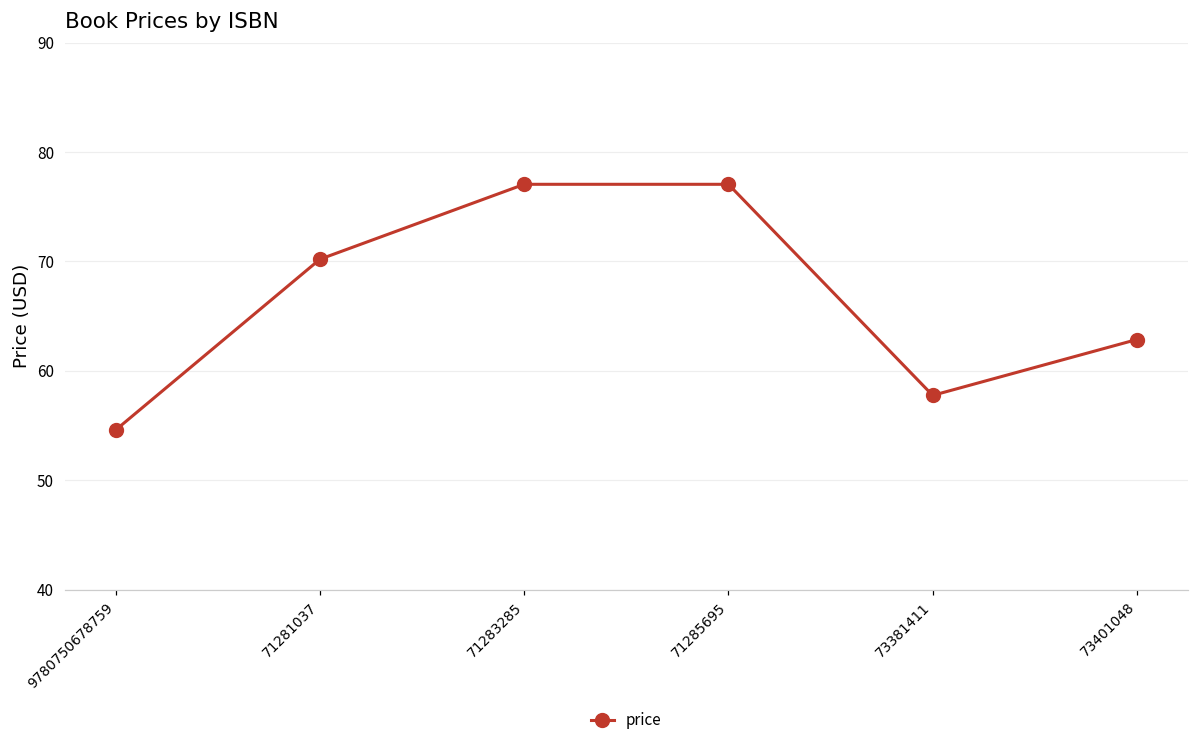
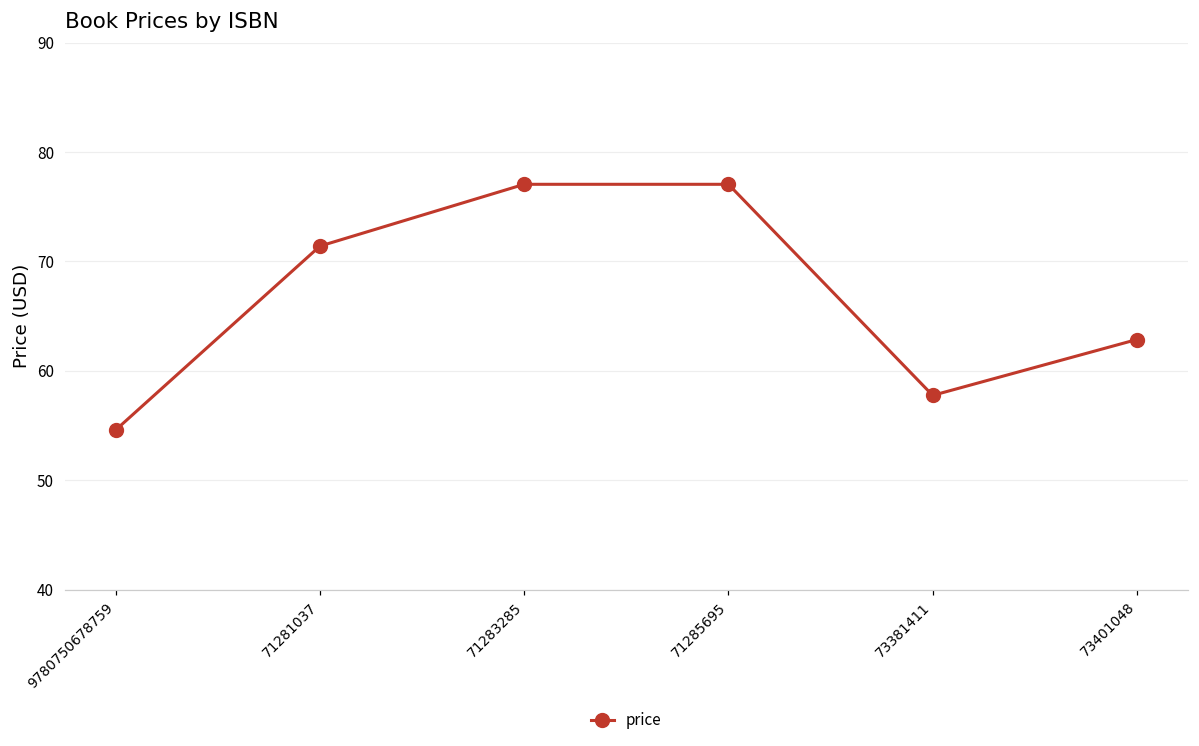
71281037: 70 -> 71
